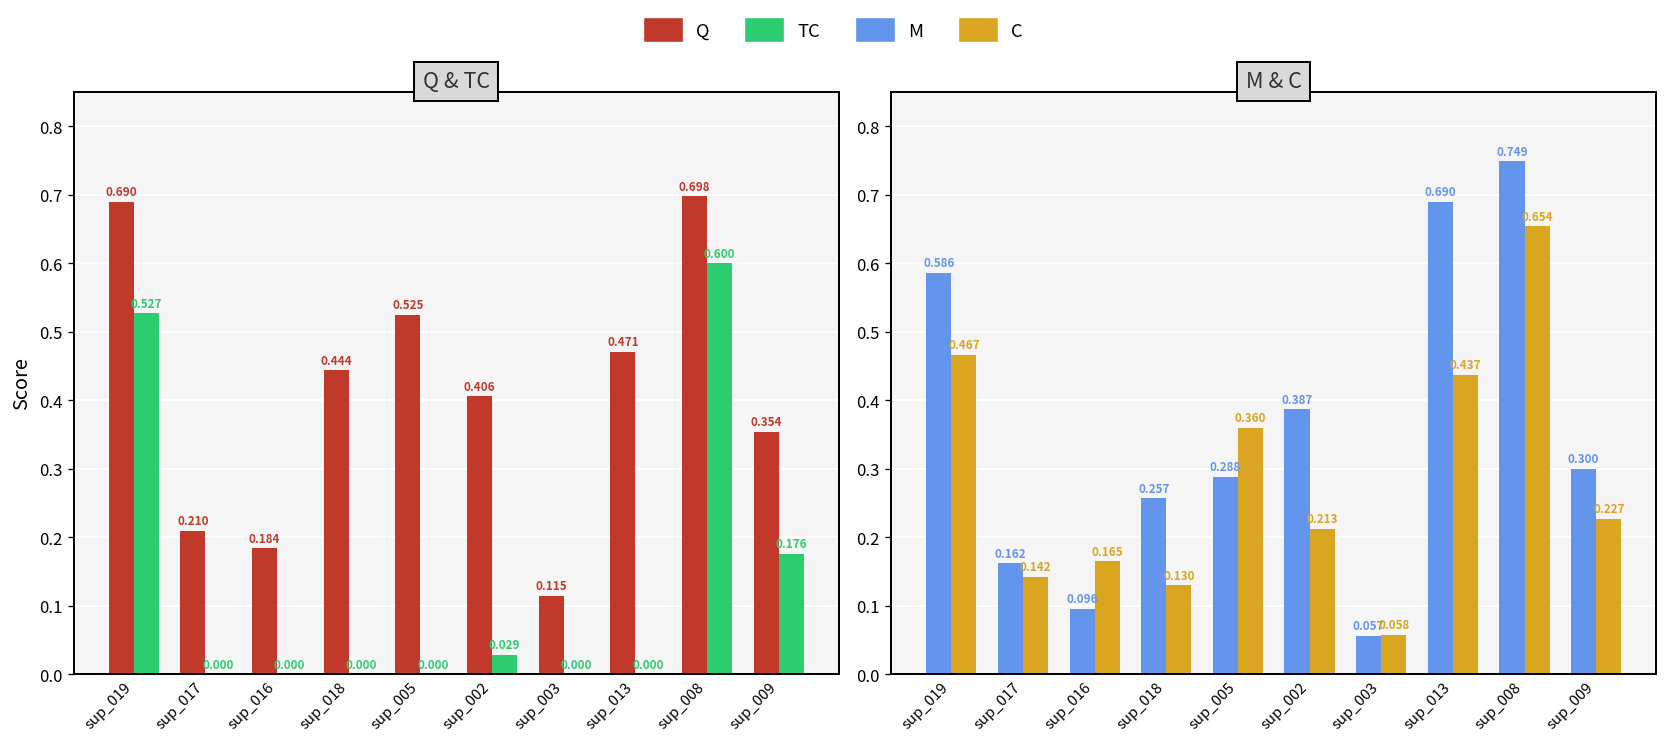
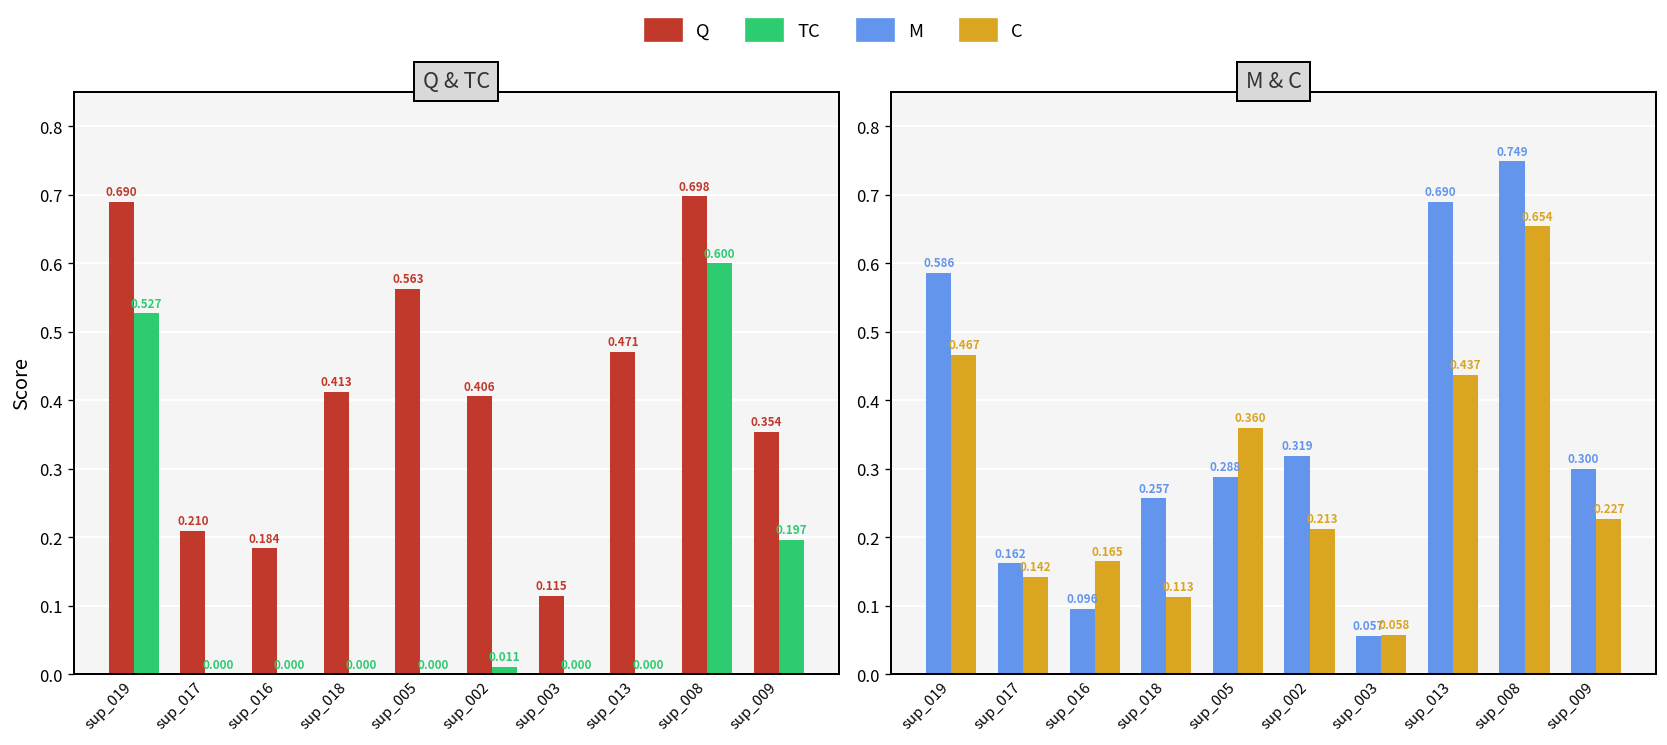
Q & TC, Q, sup_018: 0.444 -> 0.413
Q & TC, Q, sup_005: 0.525 -> 0.563
Q & TC, TC, sup_002: 0.029 -> 0.011
Q & TC, TC, sup_009: 0.176 -> 0.197
M & C, C, sup_018: 0.130 -> 0.113
M & C, M, sup_002: 0.387 -> 0.319
